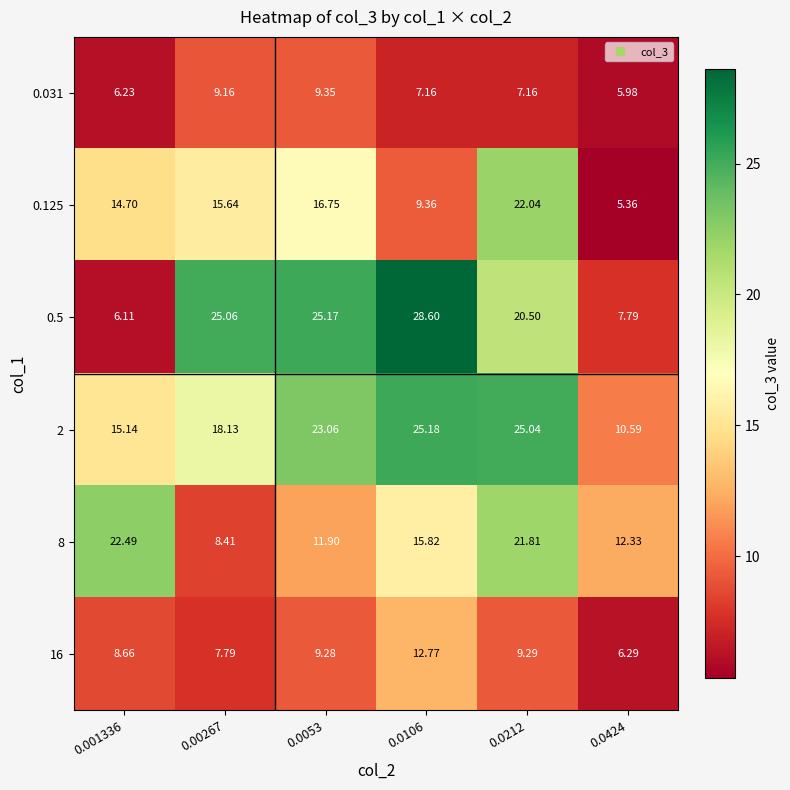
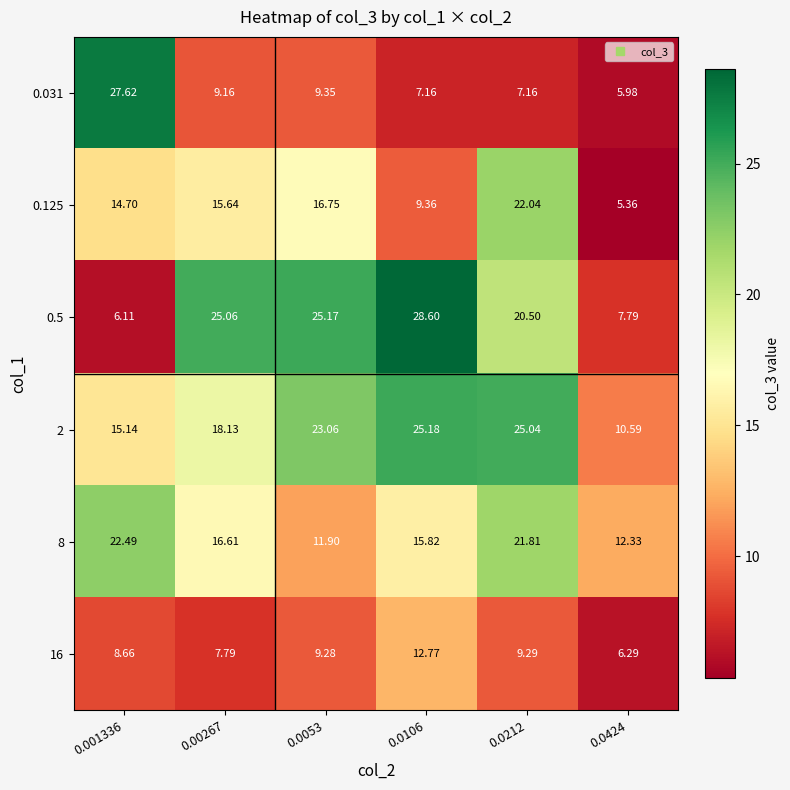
0.031, 0.001336: 6.23 -> 27.62
8, 0.00267: 8.41 -> 16.61
